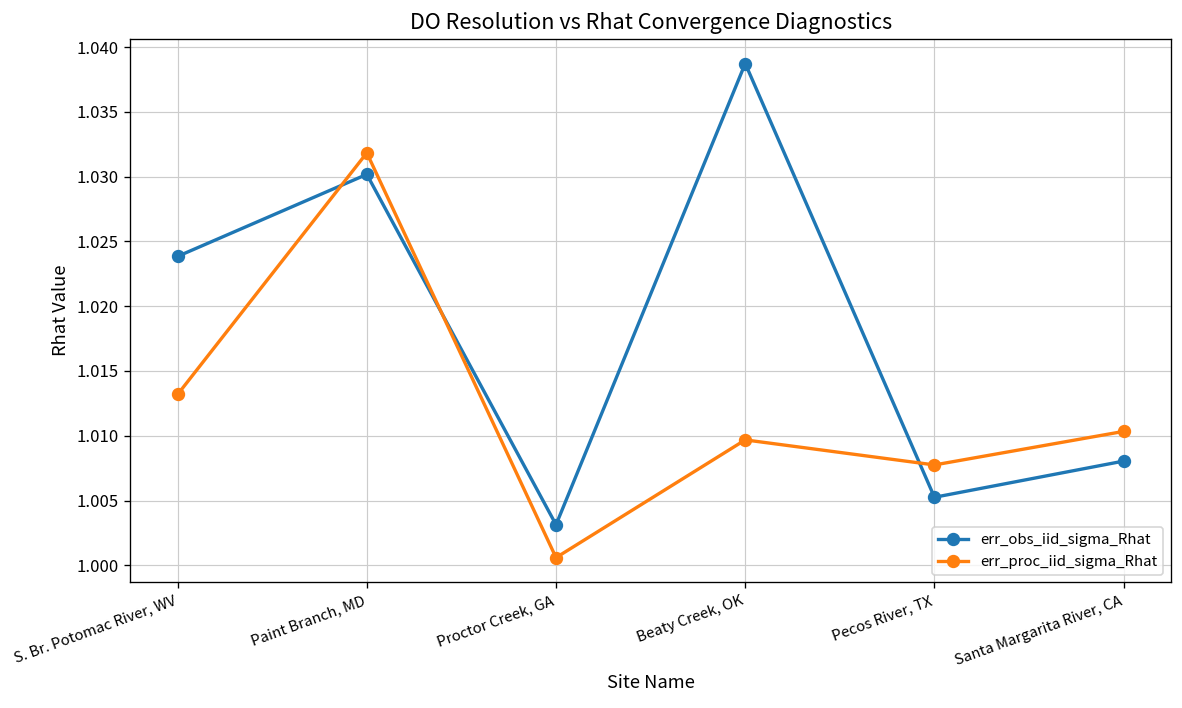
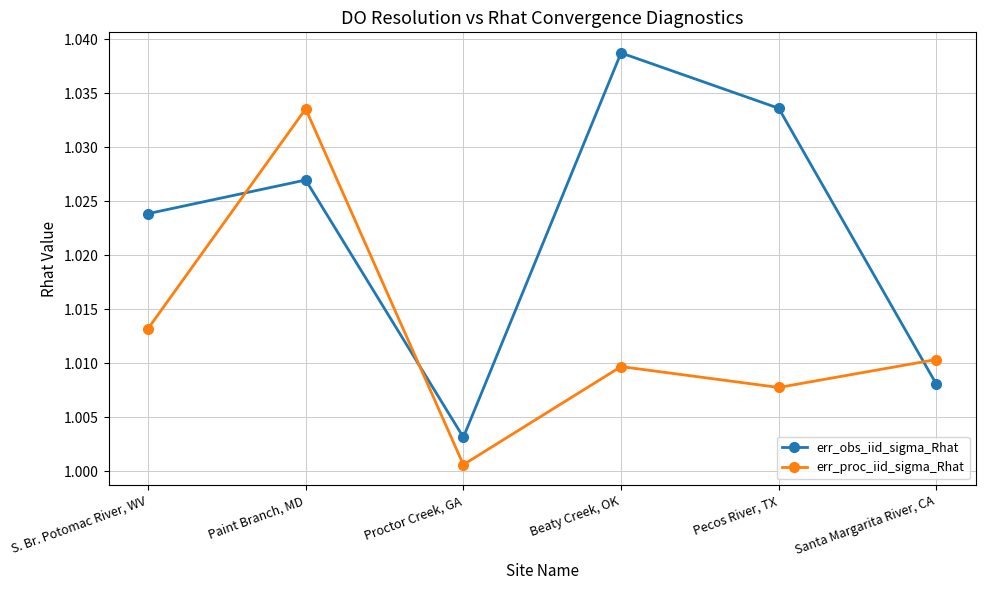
err_obs_iid_sigma_Rhat, Paint Branch, MD: 1.0302 -> 1.0270
err_proc_iid_sigma_Rhat, Paint Branch, MD: 1.0318 -> 1.0335
err_obs_iid_sigma_Rhat, Pecos River, TX: 1.0053 -> 1.0336
